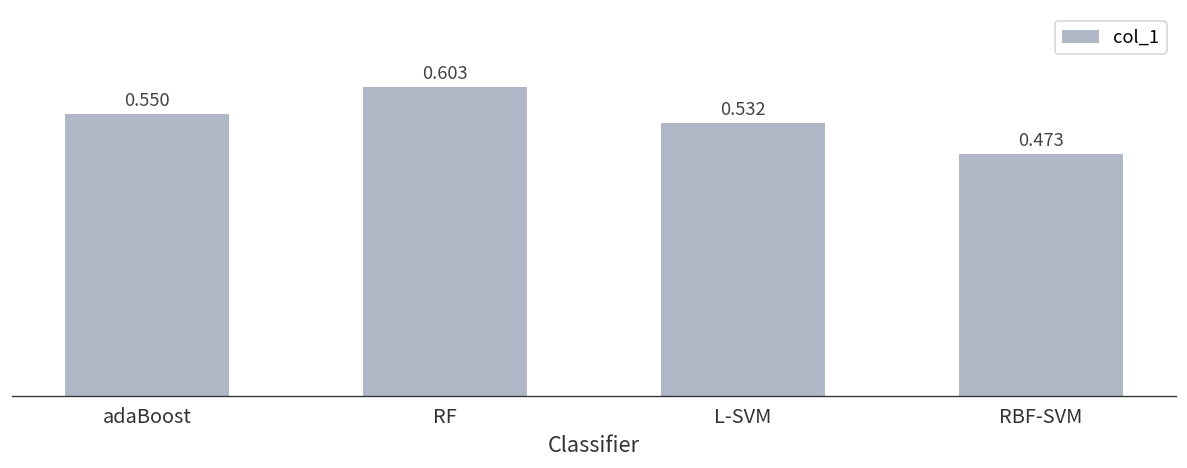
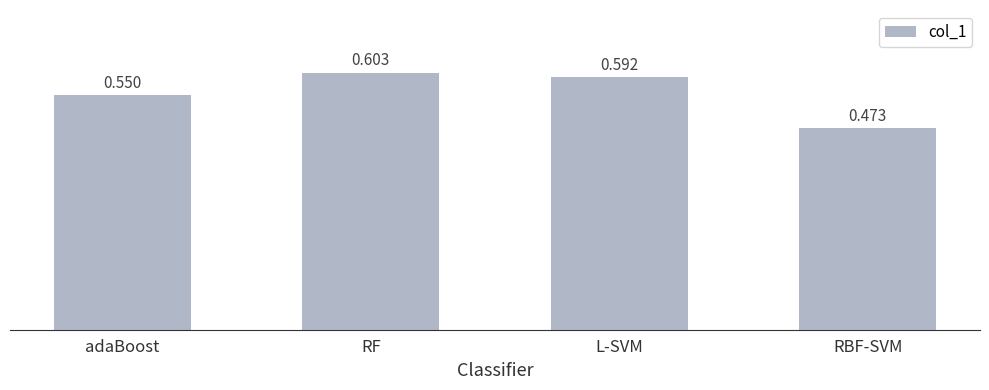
L-SVM: 0.532 -> 0.592
